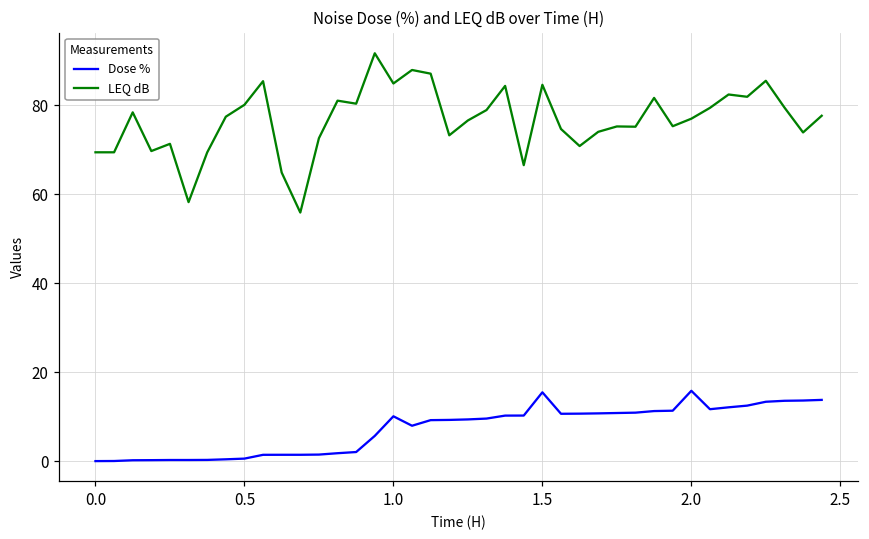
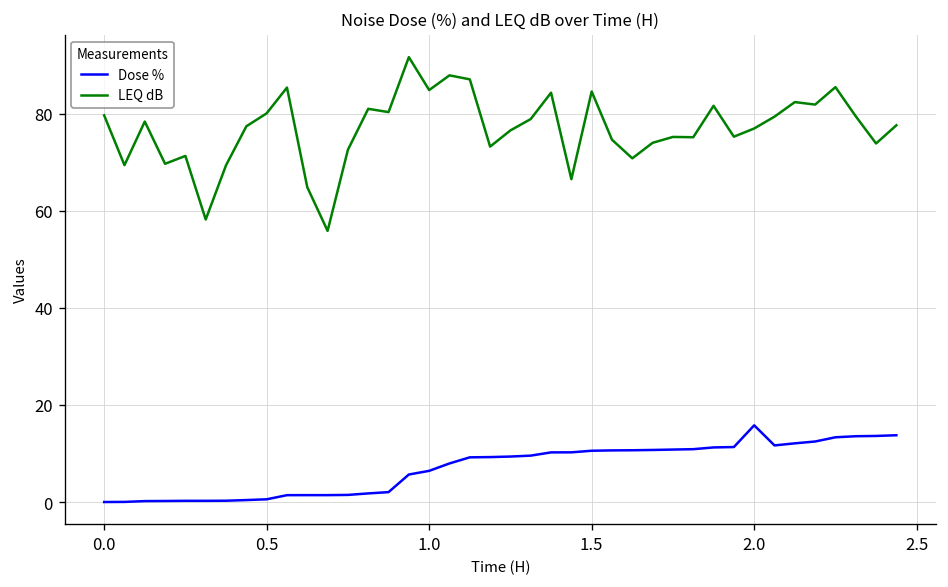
LEQ dB, 0.0: 69 -> 80
Dose %, 1.0: 10 -> 6
Dose %, 1.5: 15 -> 11
